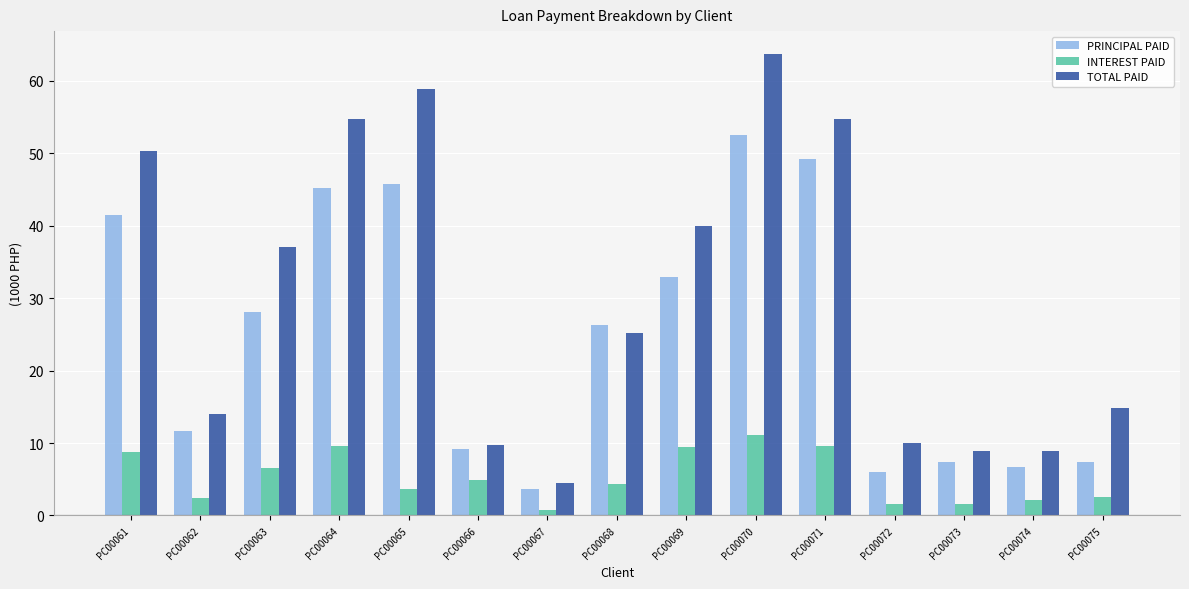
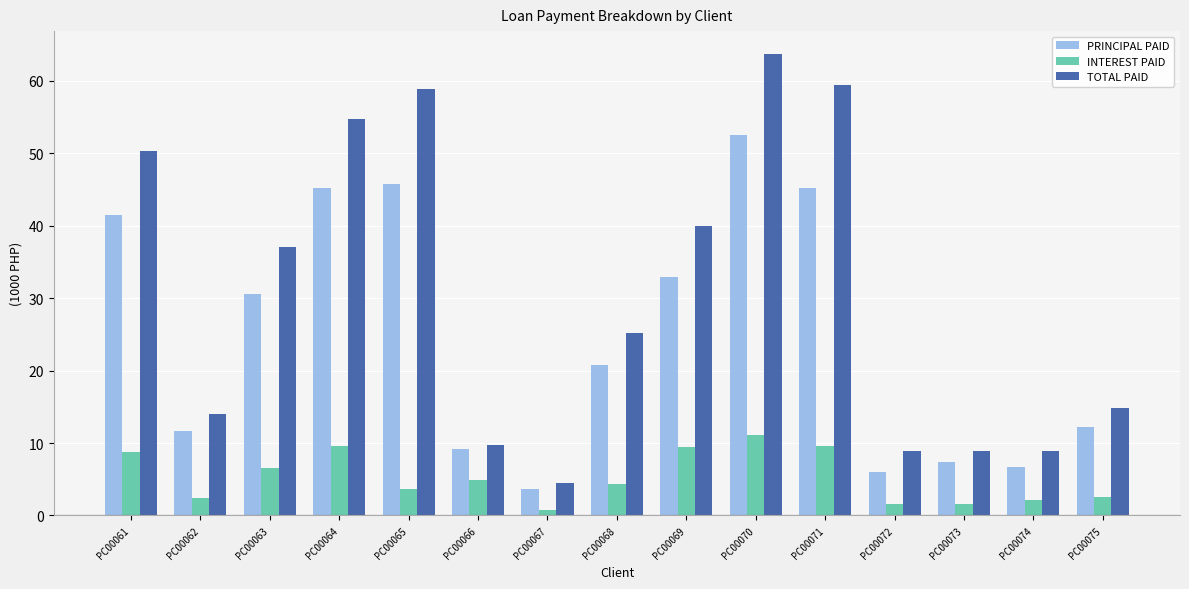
PRINCIPAL PAID, PC00063: 28 -> 31
PRINCIPAL PAID, PC00068: 26 -> 21
PRINCIPAL PAID, PC00071: 49 -> 45
TOTAL PAID, PC00071: 55 -> 59
TOTAL PAID, PC00072: 10 -> 9
PRINCIPAL PAID, PC00075: 7 -> 12
